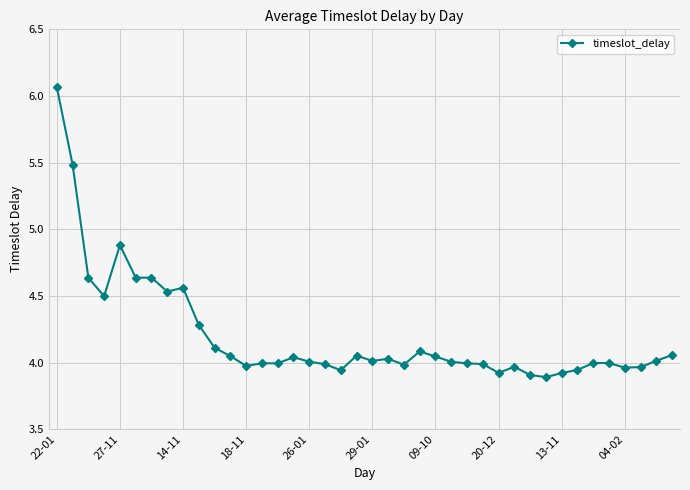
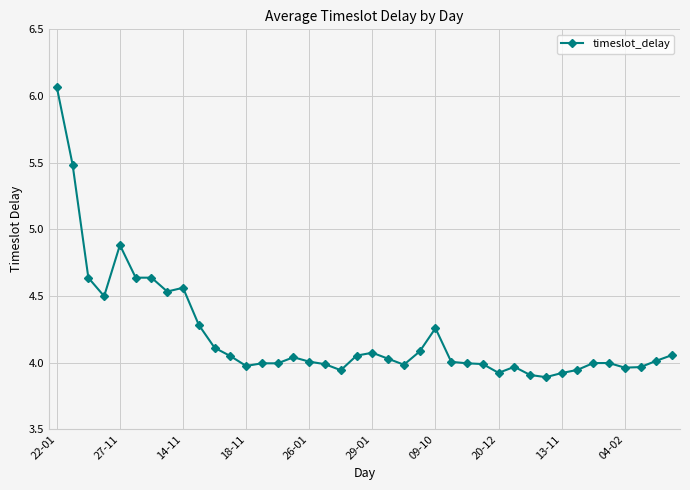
29-01: 4.01 -> 4.07
09-10: 4.05 -> 4.26
